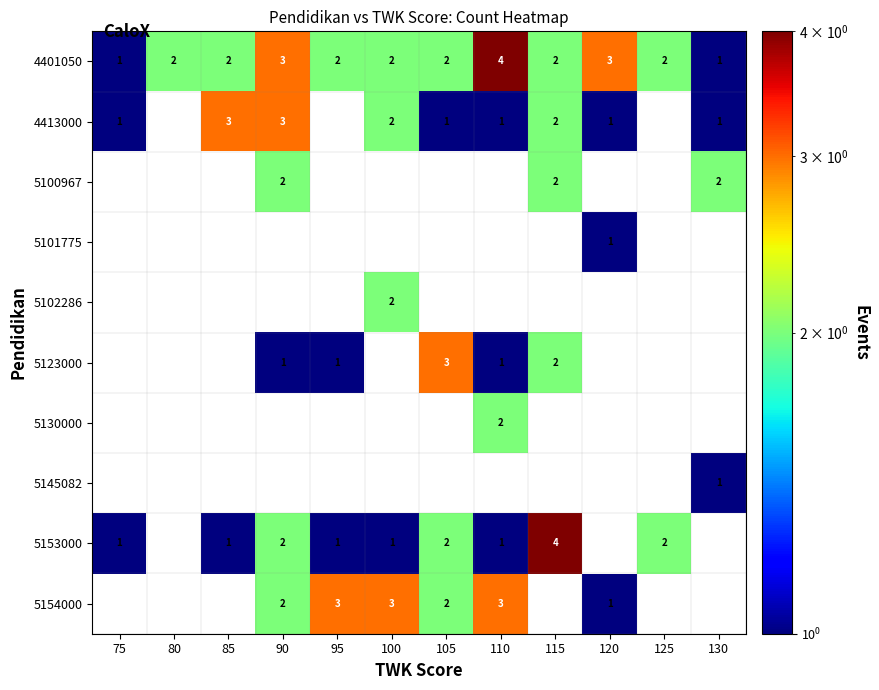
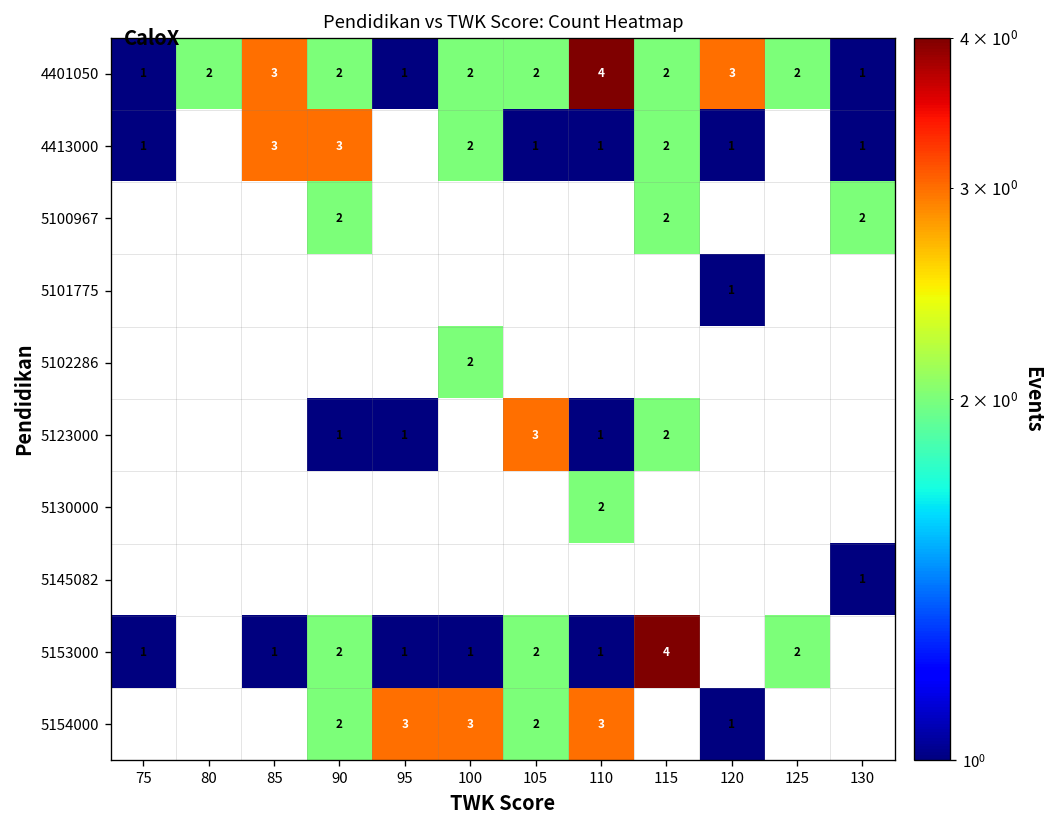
4401050, 85: 2 -> 3
4401050, 90: 3 -> 2
4401050, 95: 2 -> 1
